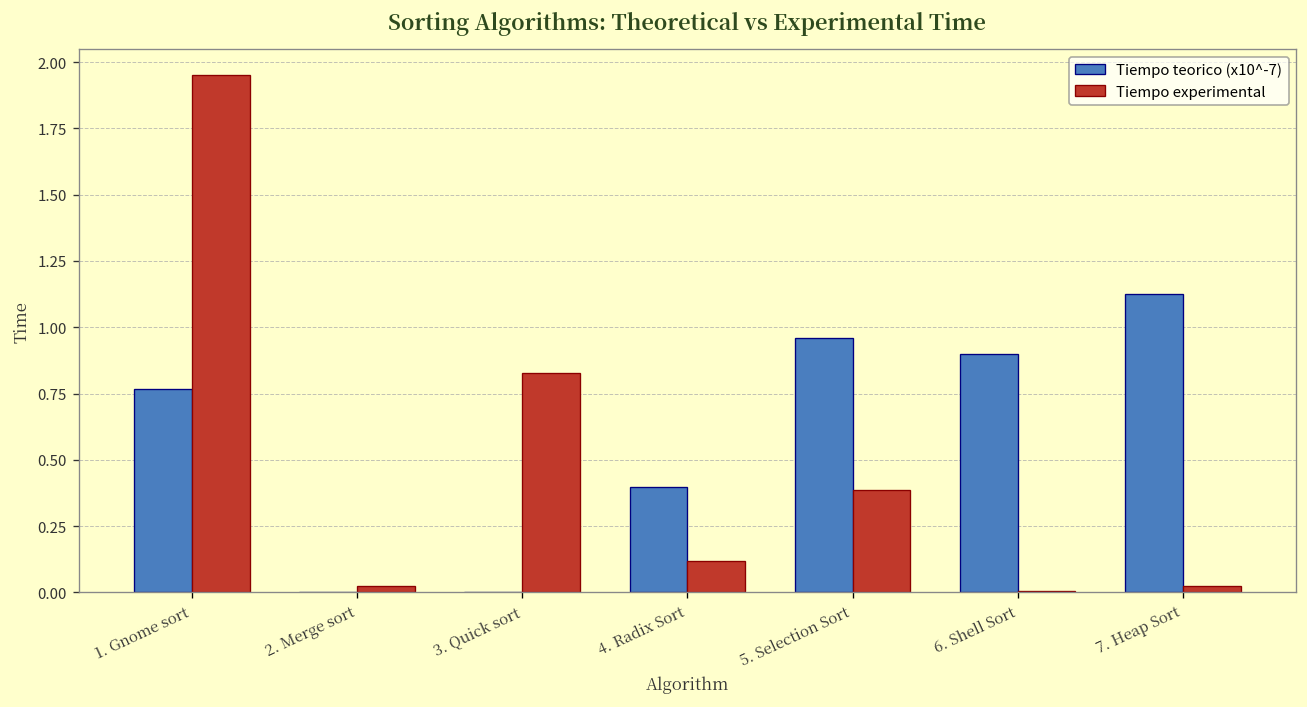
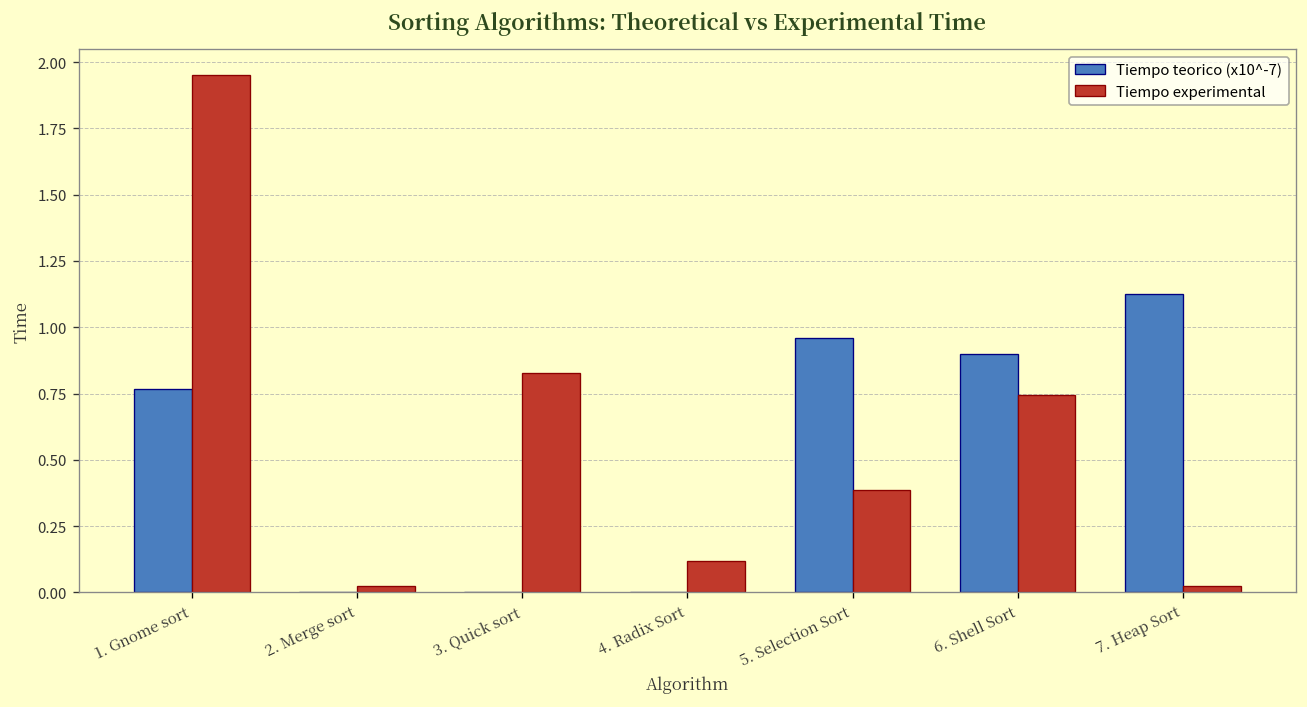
Tiempo teorico (x10^-7), 4. Radix Sort: 0.40 -> 0.00
Tiempo experimental, 6. Shell Sort: 0.01 -> 0.74
